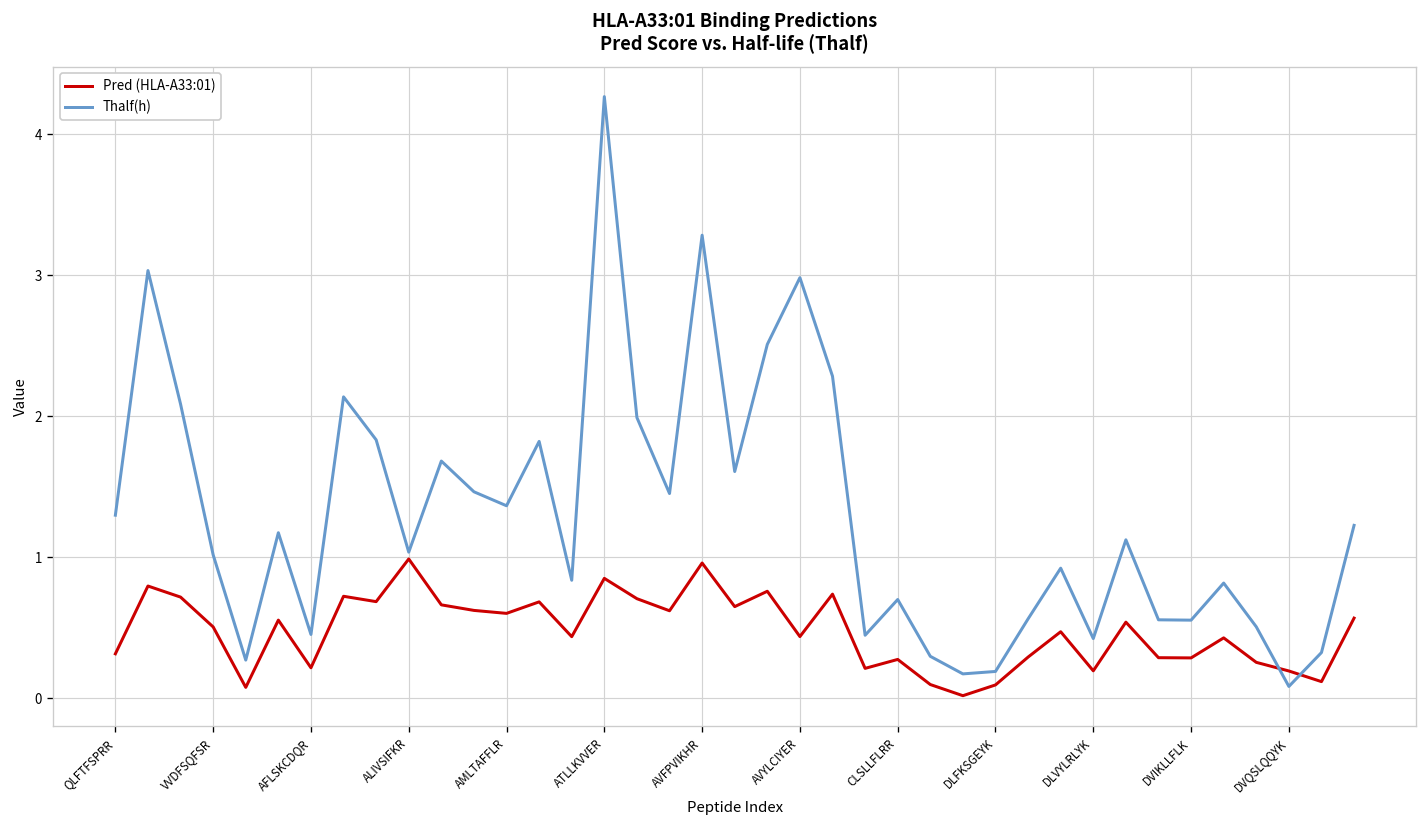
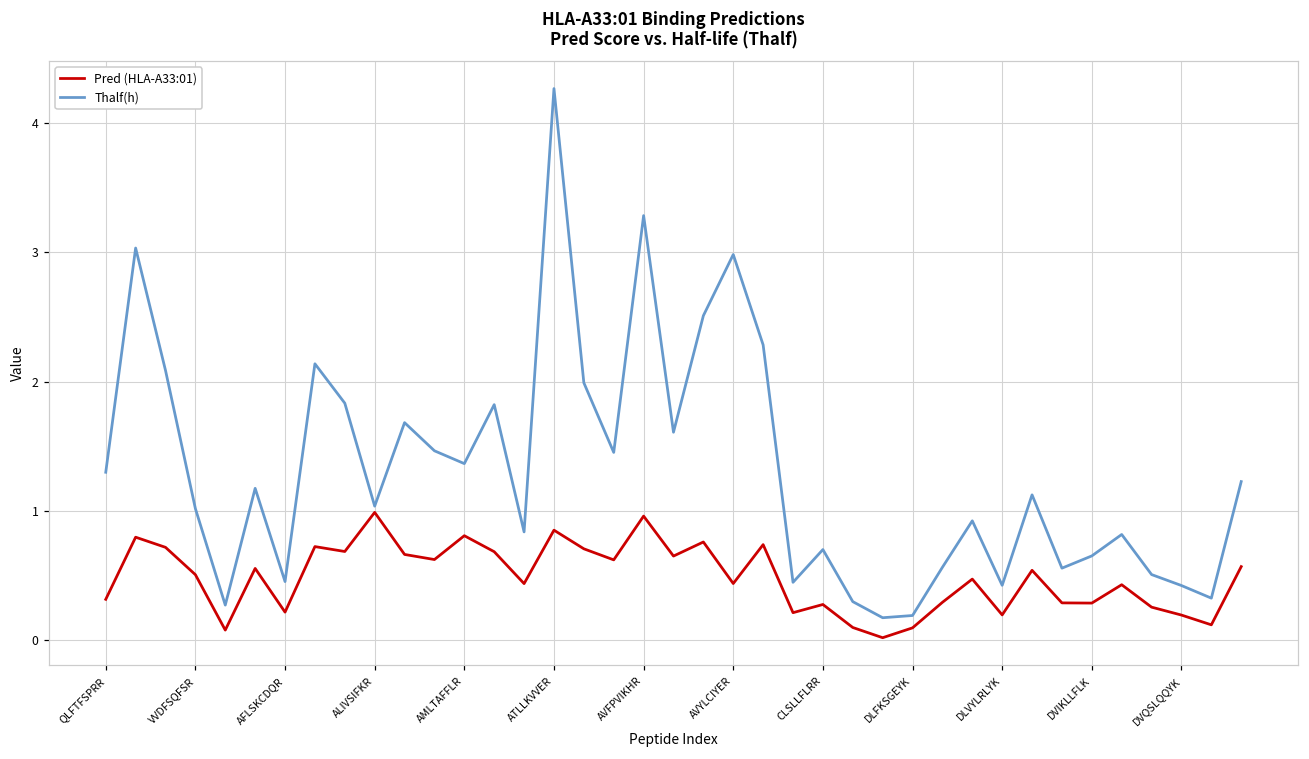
Pred (HLA-A33:01), AMLTAFFLR: 0.60 -> 0.81
Thalf(h), DVIKLLFLK: 0.55 -> 0.65
Thalf(h), DVQSLQQYK: 0.08 -> 0.42
